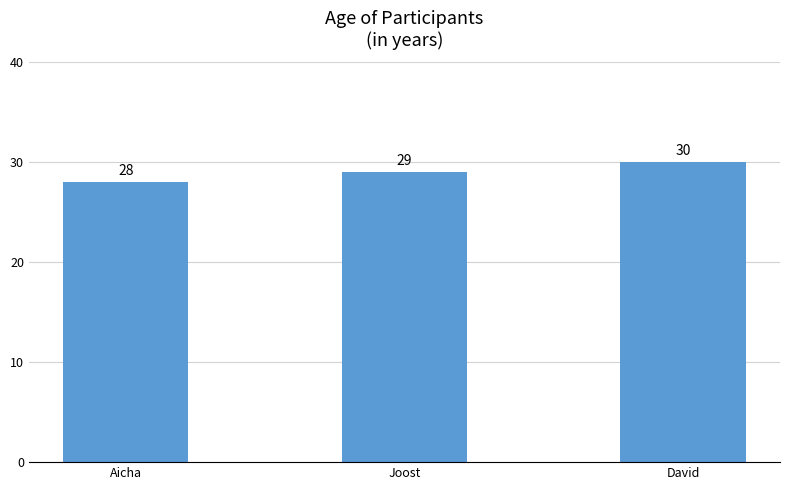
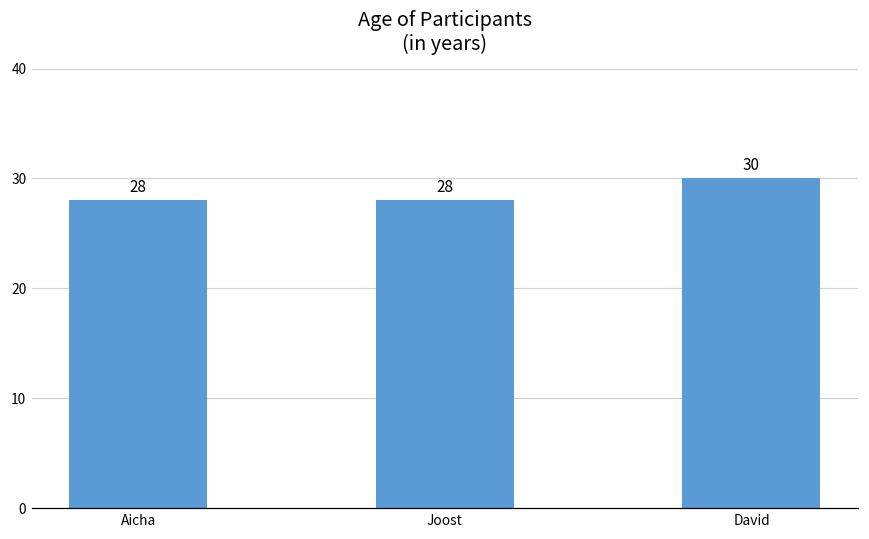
Joost: 29 -> 28
